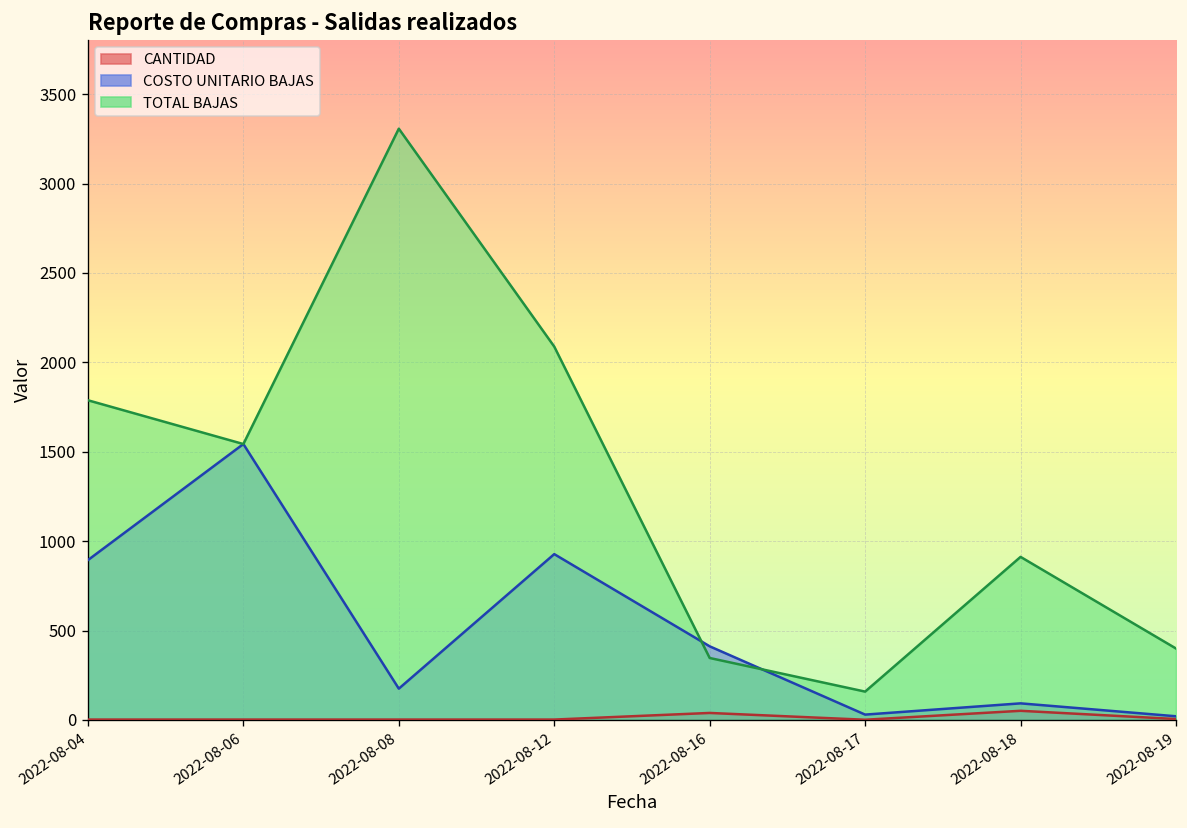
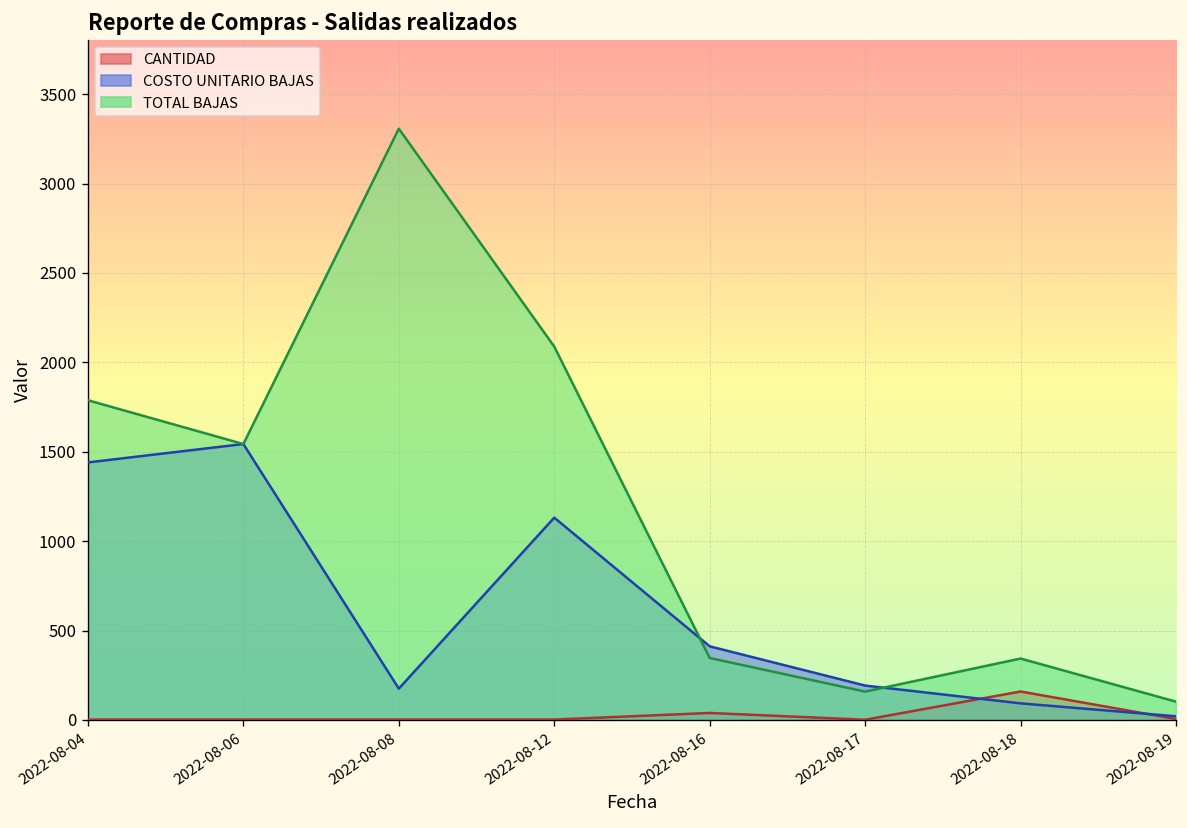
COSTO UNITARIO BAJAS, 2022-08-04: 890 -> 1440
COSTO UNITARIO BAJAS, 2022-08-12: 930 -> 1130
COSTO UNITARIO BAJAS, 2022-08-17: 30 -> 190
CANTIDAD, 2022-08-18: 50 -> 160
TOTAL BAJAS, 2022-08-18: 910 -> 340
TOTAL BAJAS, 2022-08-19: 400 -> 100
